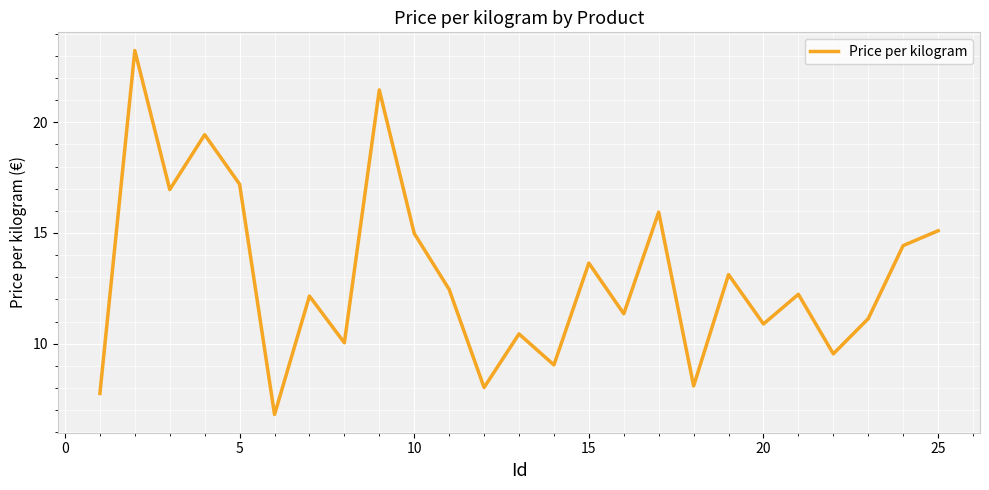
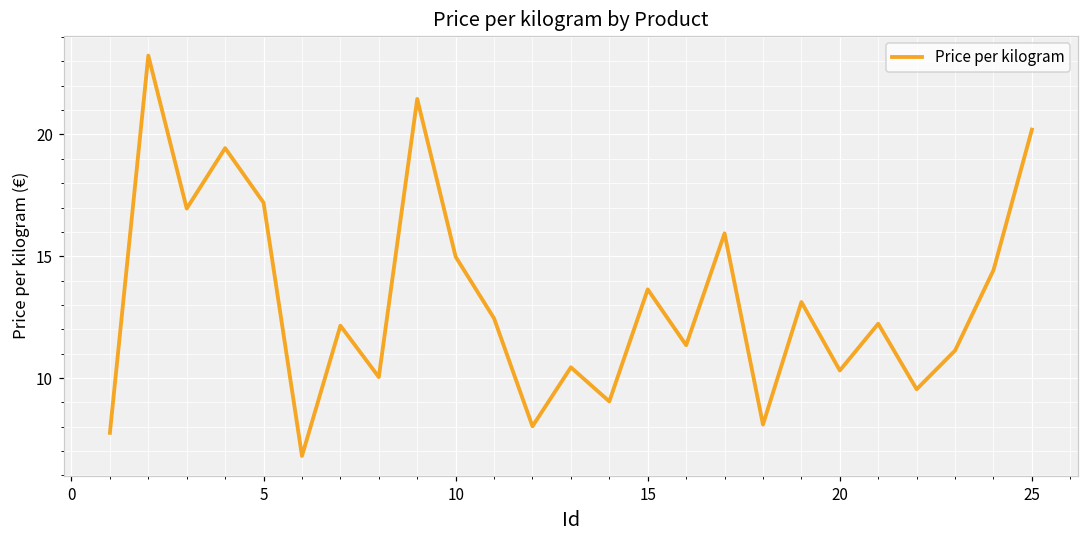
20: 10.9 -> 10.3
25: 15.1 -> 20.2
